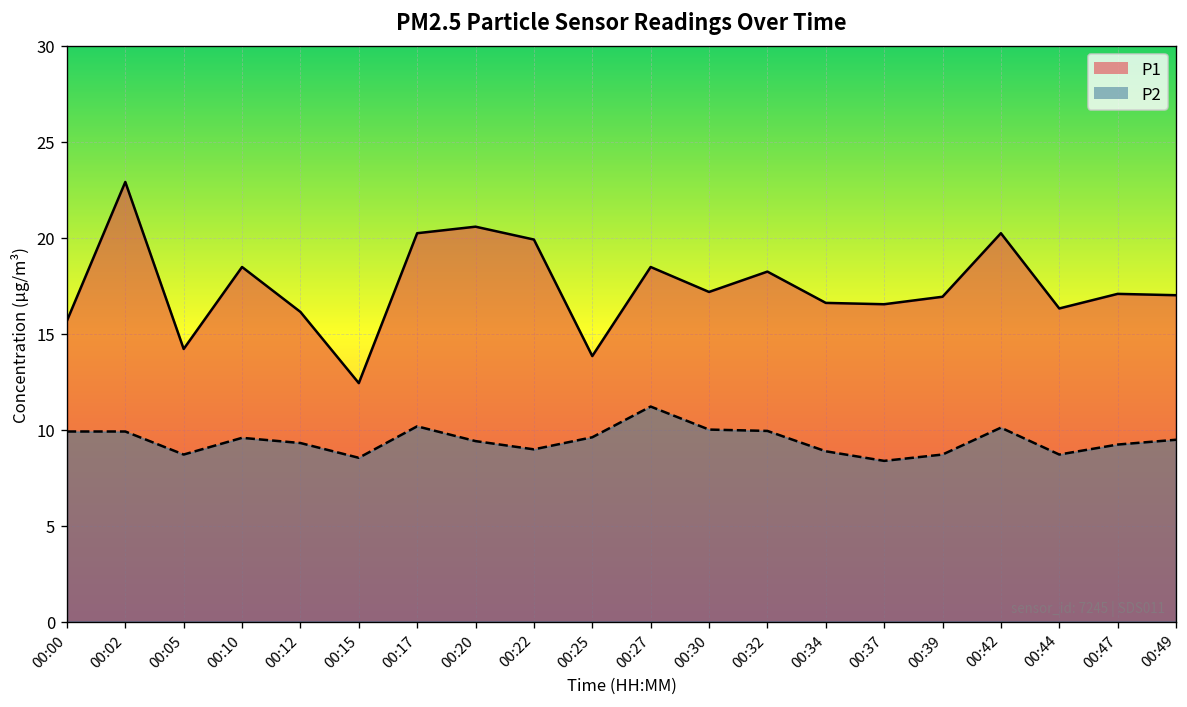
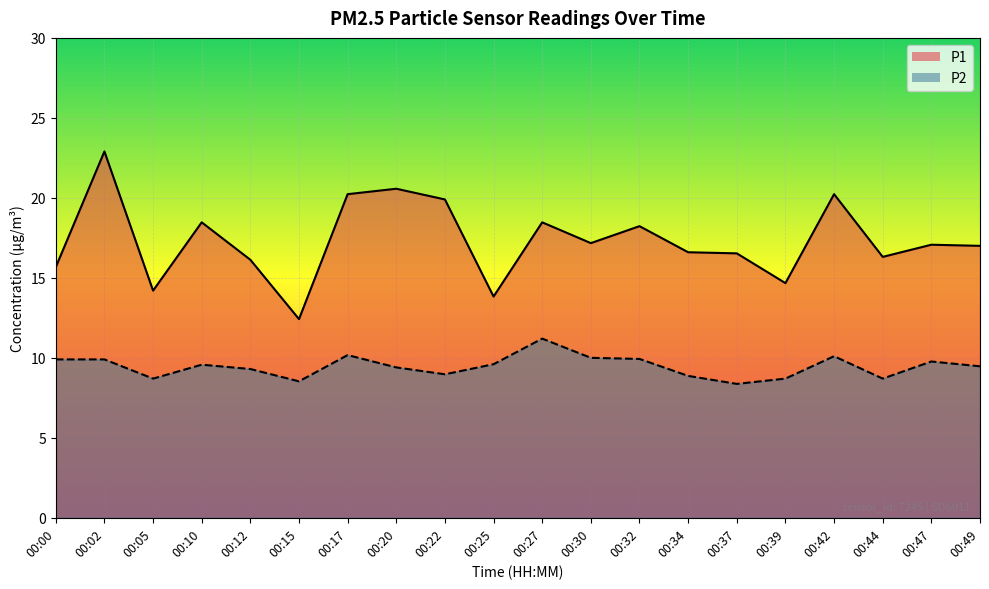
P1, 00:39: 16.9 -> 14.7
P2, 00:47: 9.2 -> 9.8
